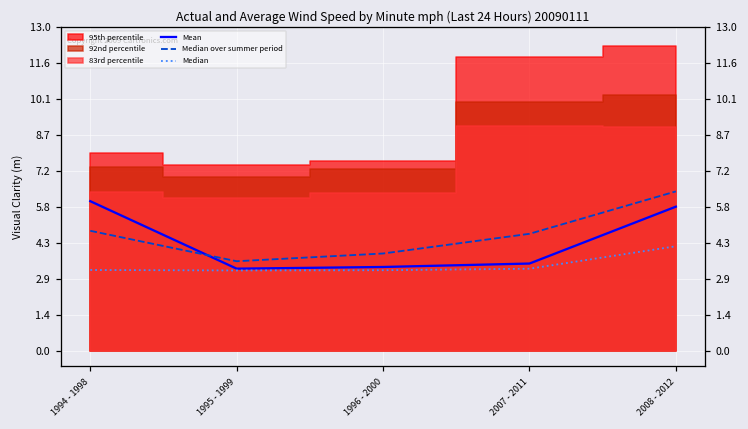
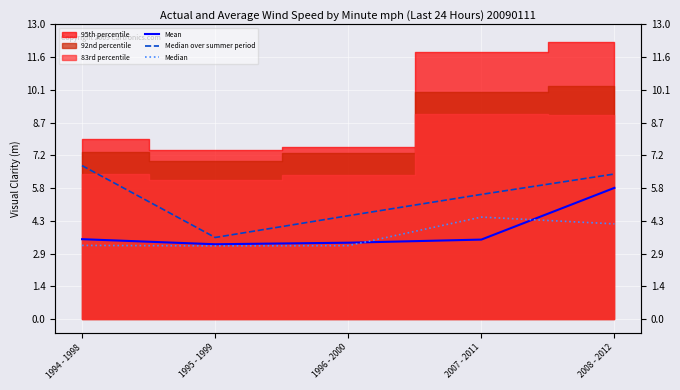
Mean, 1994 - 1998: 6.0 -> 3.5
Median over summer period, 1994 - 1998: 4.8 -> 6.8
Median over summer period, 1996 - 2000: 3.9 -> 4.6
Median over summer period, 2007 - 2011: 4.7 -> 5.5
Median, 2007 - 2011: 3.3 -> 4.5
